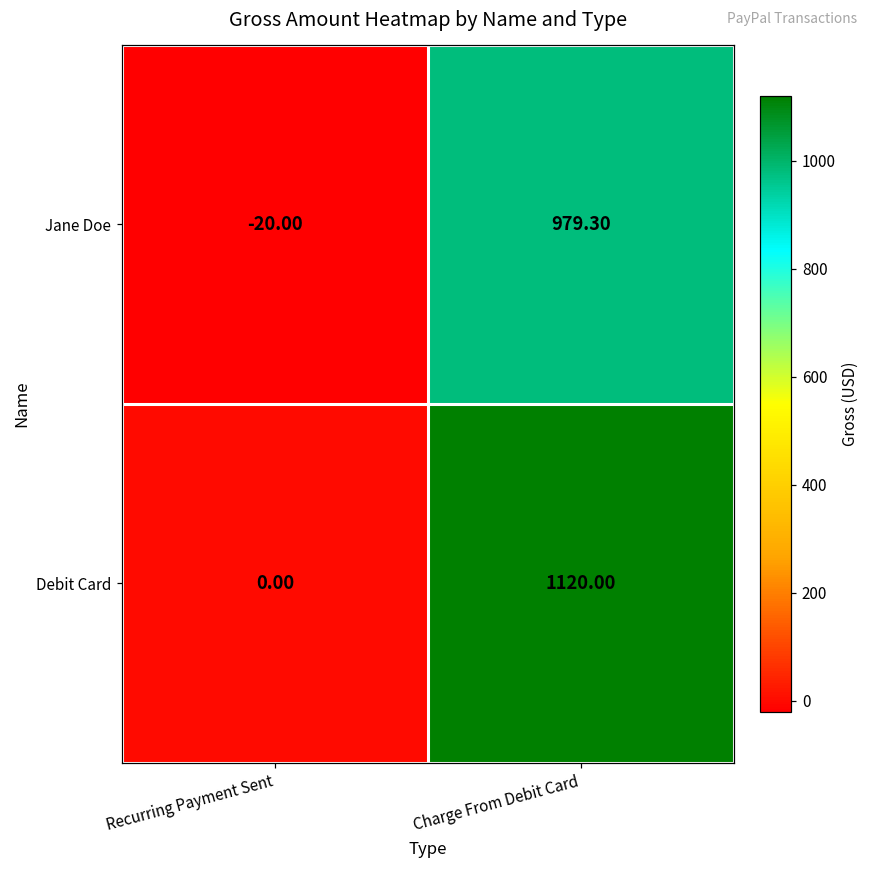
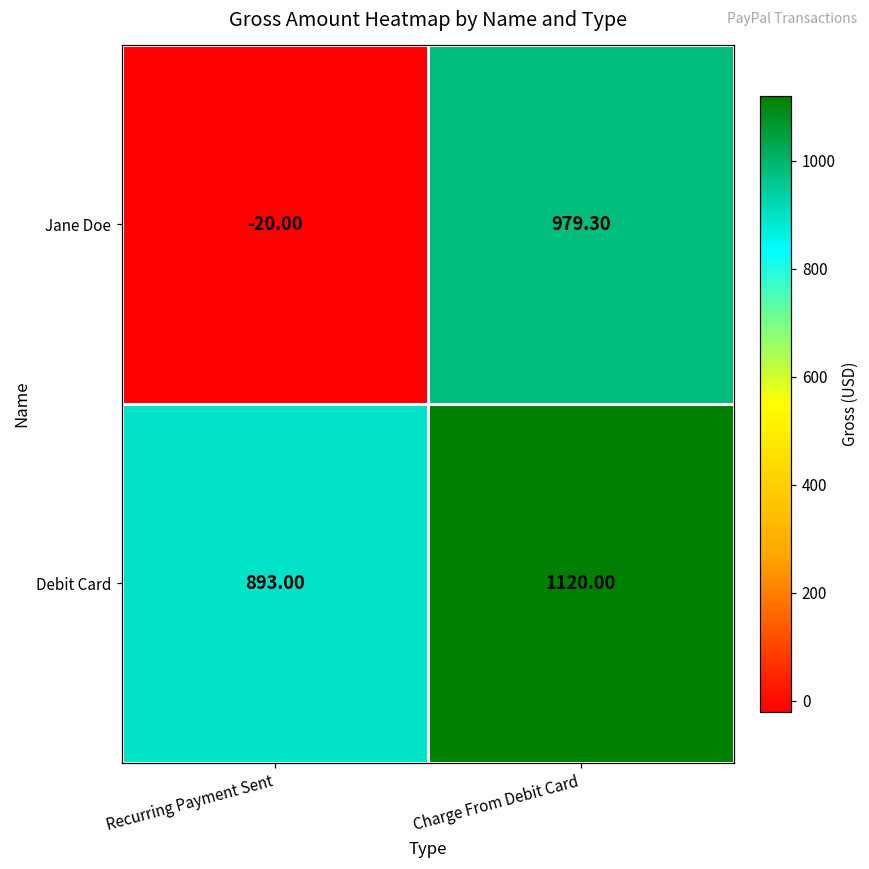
Debit Card, Recurring Payment Sent: 0.00 -> 893.00
